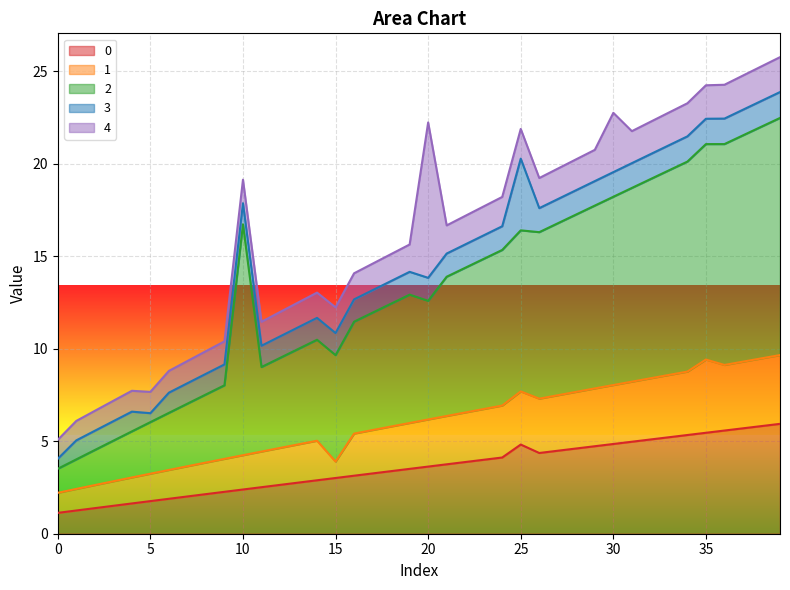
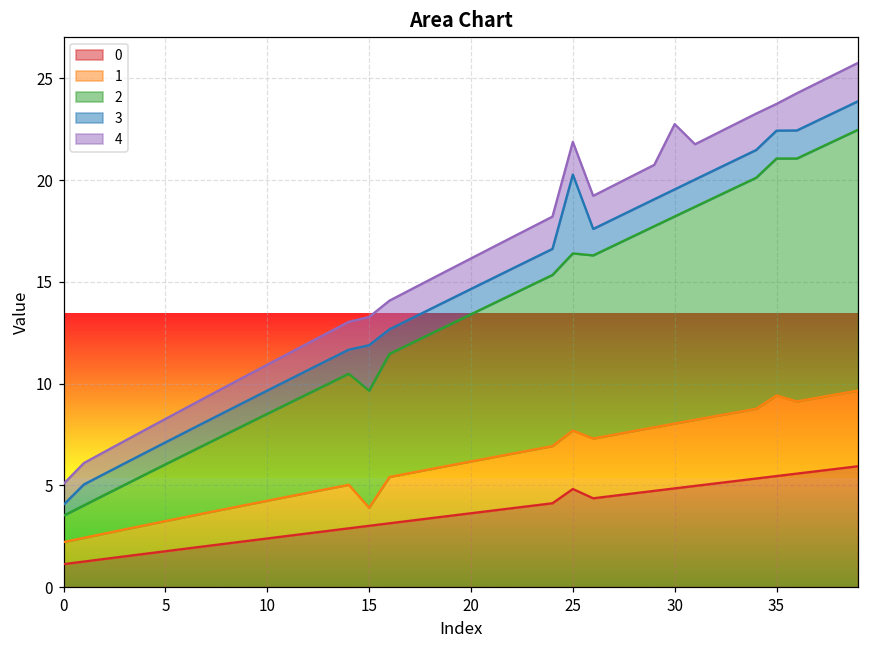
3, 5: 0.5 -> 1.1
2, 10: 12.5 -> 4.3
3, 15: 1.2 -> 2.2
2, 20: 6.4 -> 7.2
4, 20: 8.4 -> 1.5
4, 35: 1.8 -> 1.3
